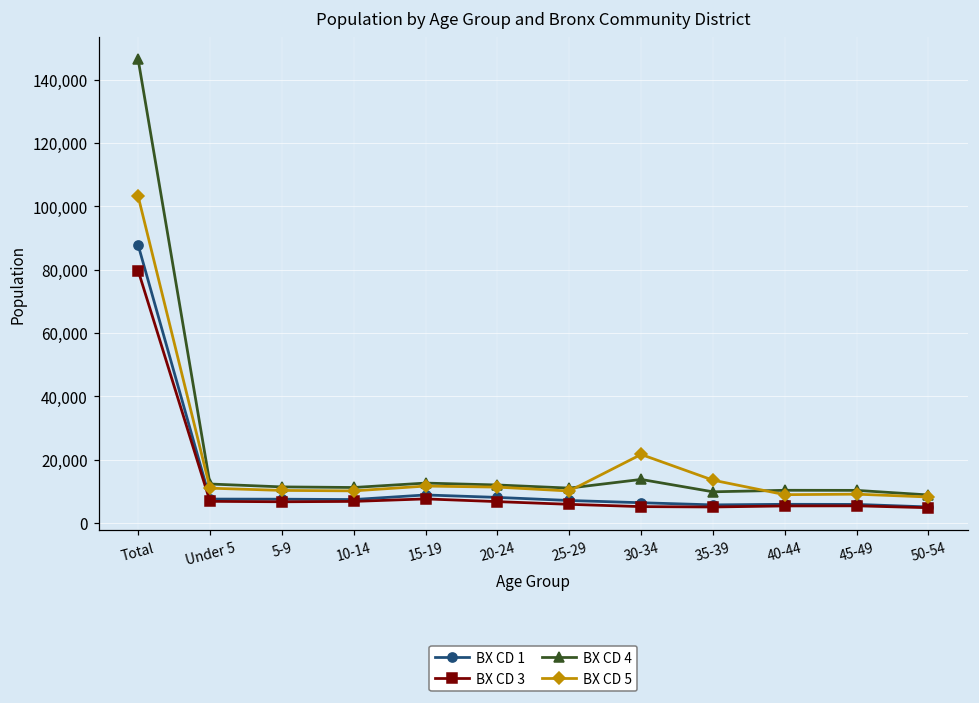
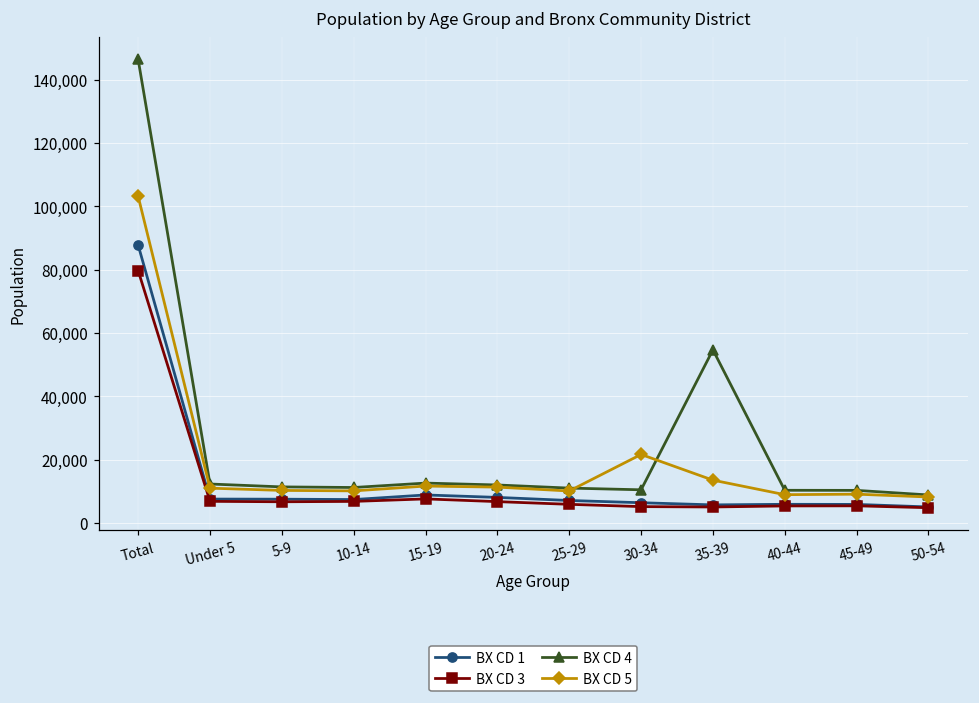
BX CD 4, 30-34: 14,000 -> 11,000
BX CD 4, 35-39: 10,000 -> 55,000
